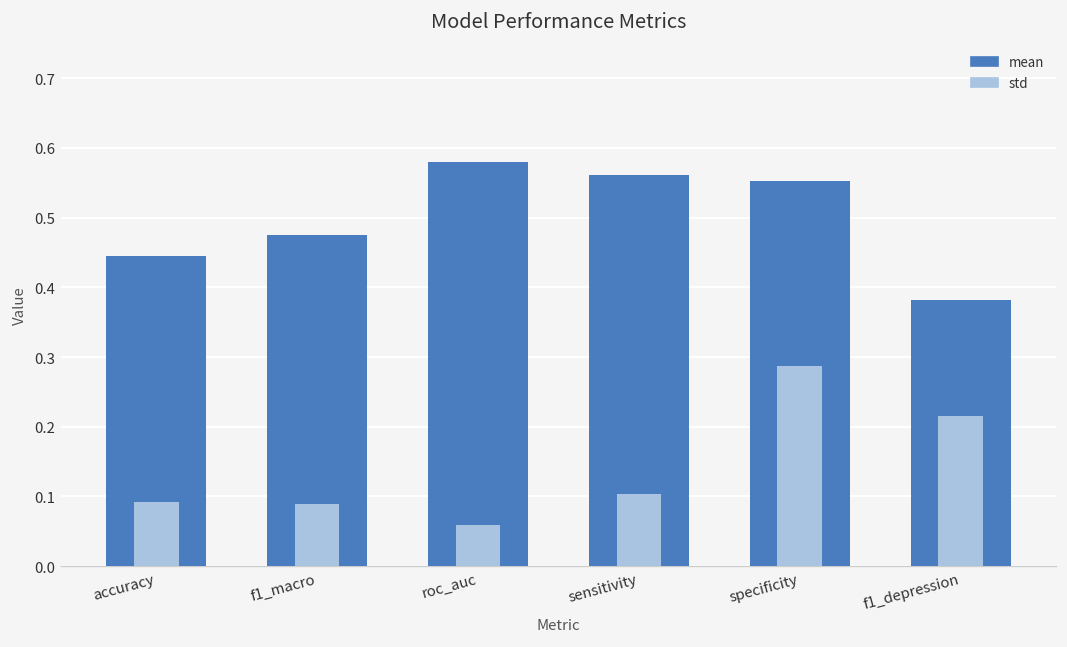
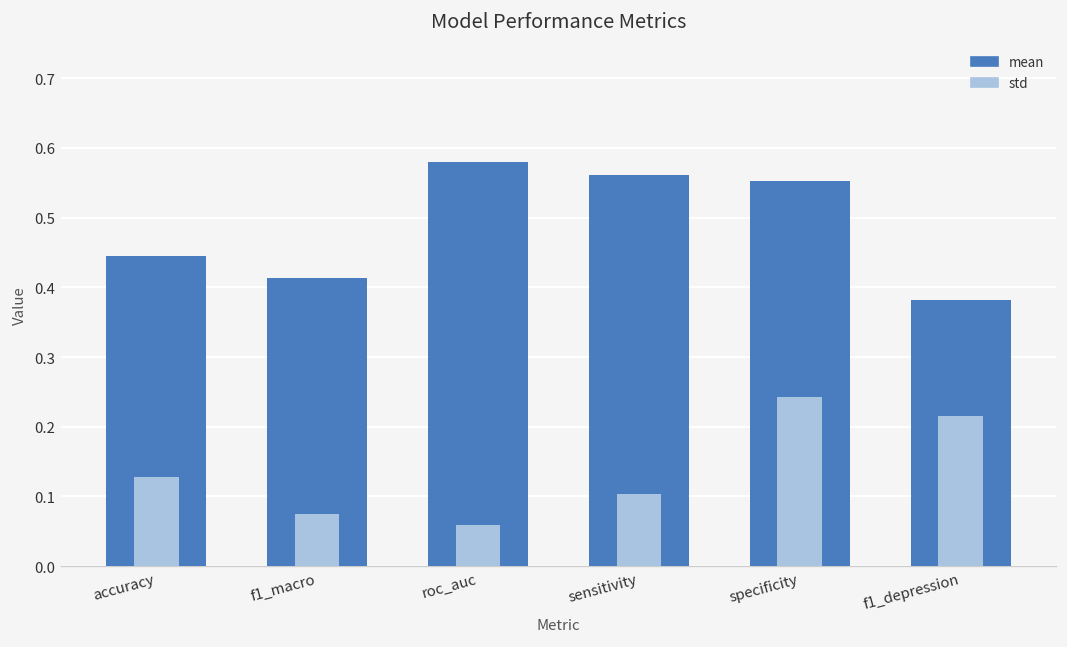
std, accuracy: 0.09 -> 0.13
mean, f1_macro: 0.47 -> 0.41
std, f1_macro: 0.09 -> 0.07
std, specificity: 0.29 -> 0.24
